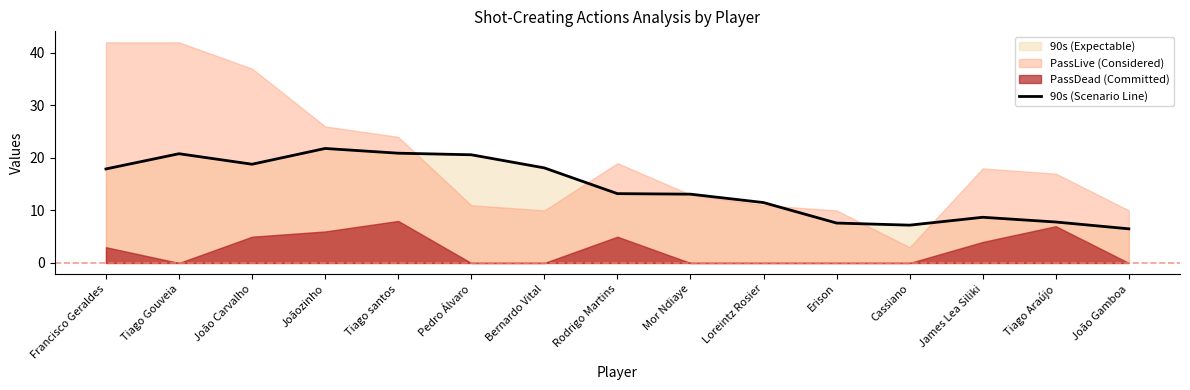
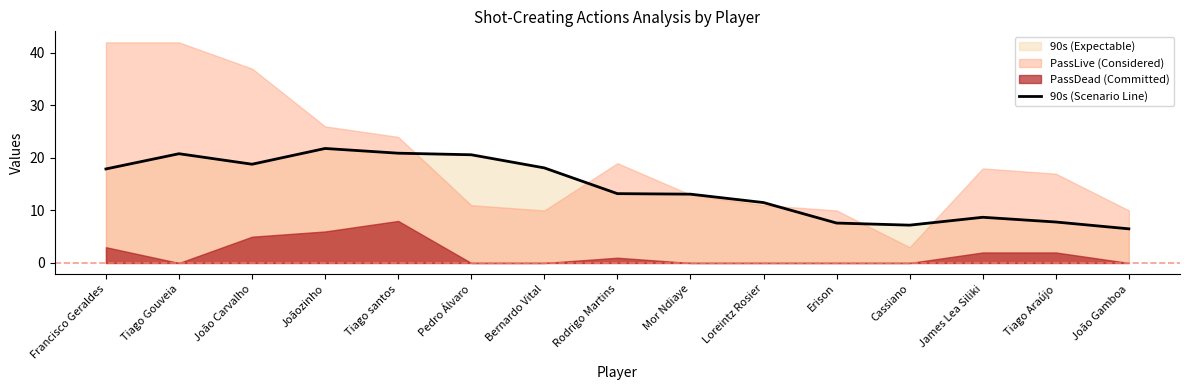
PassDead (Committed), Rodrigo Martins: 5 -> 1
PassDead (Committed), James Lea Siliki: 4 -> 2
PassDead (Committed), Tiago Araújo: 7 -> 2
